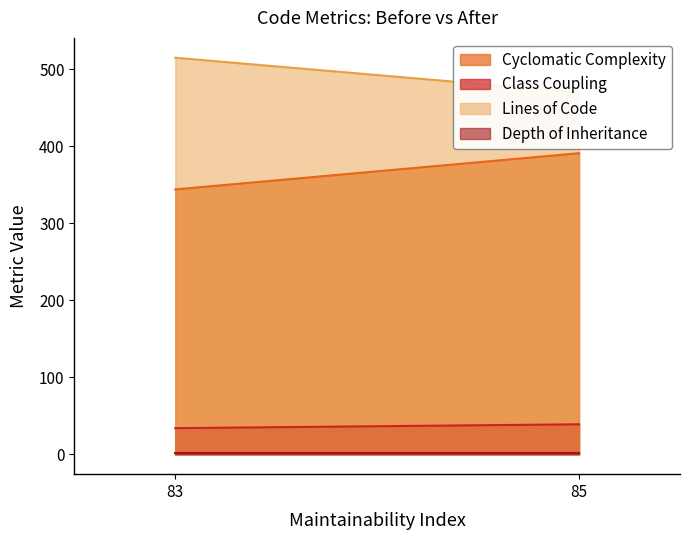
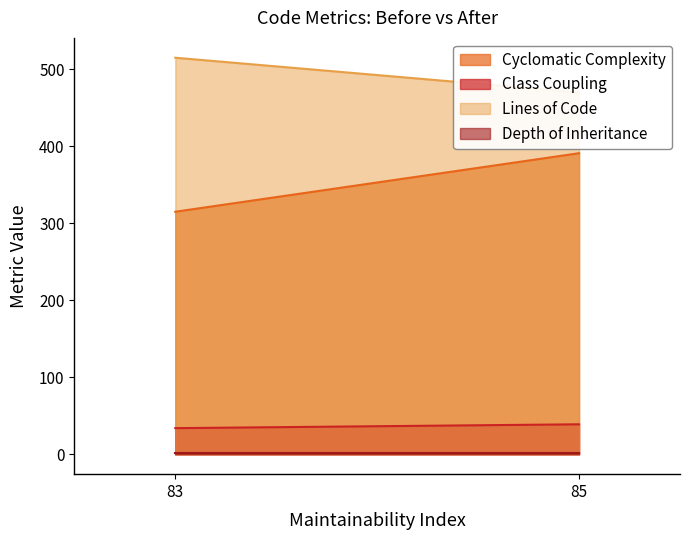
Cyclomatic Complexity, 83: 340 -> 320
